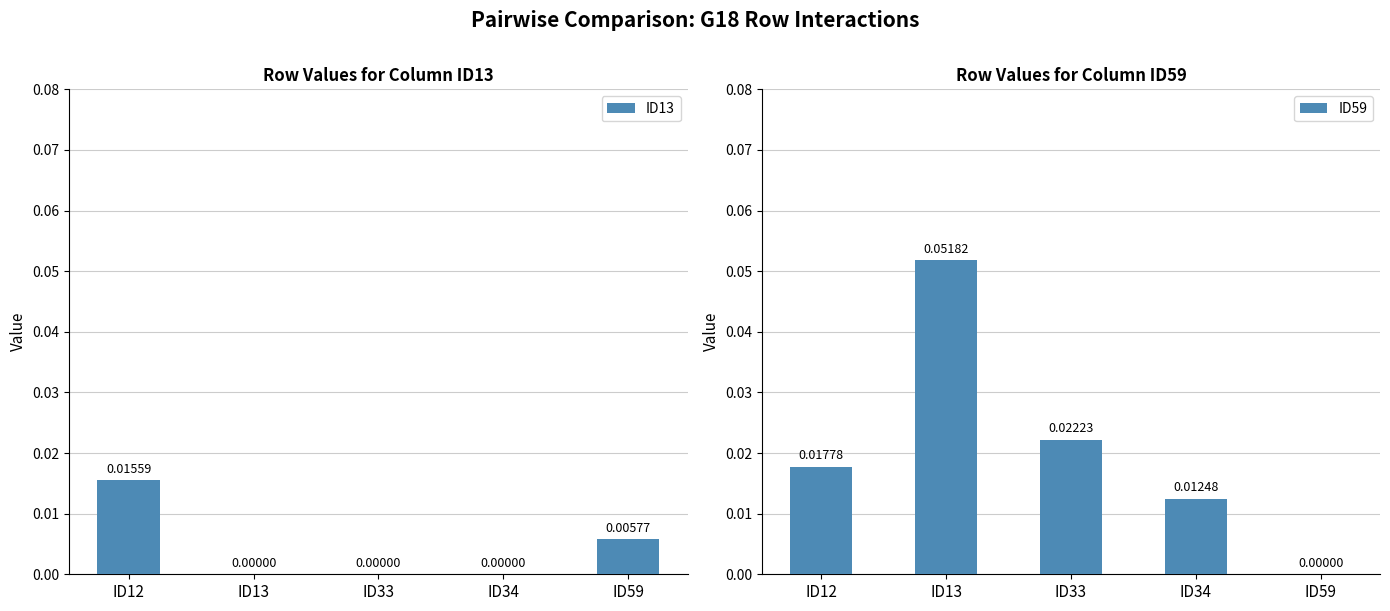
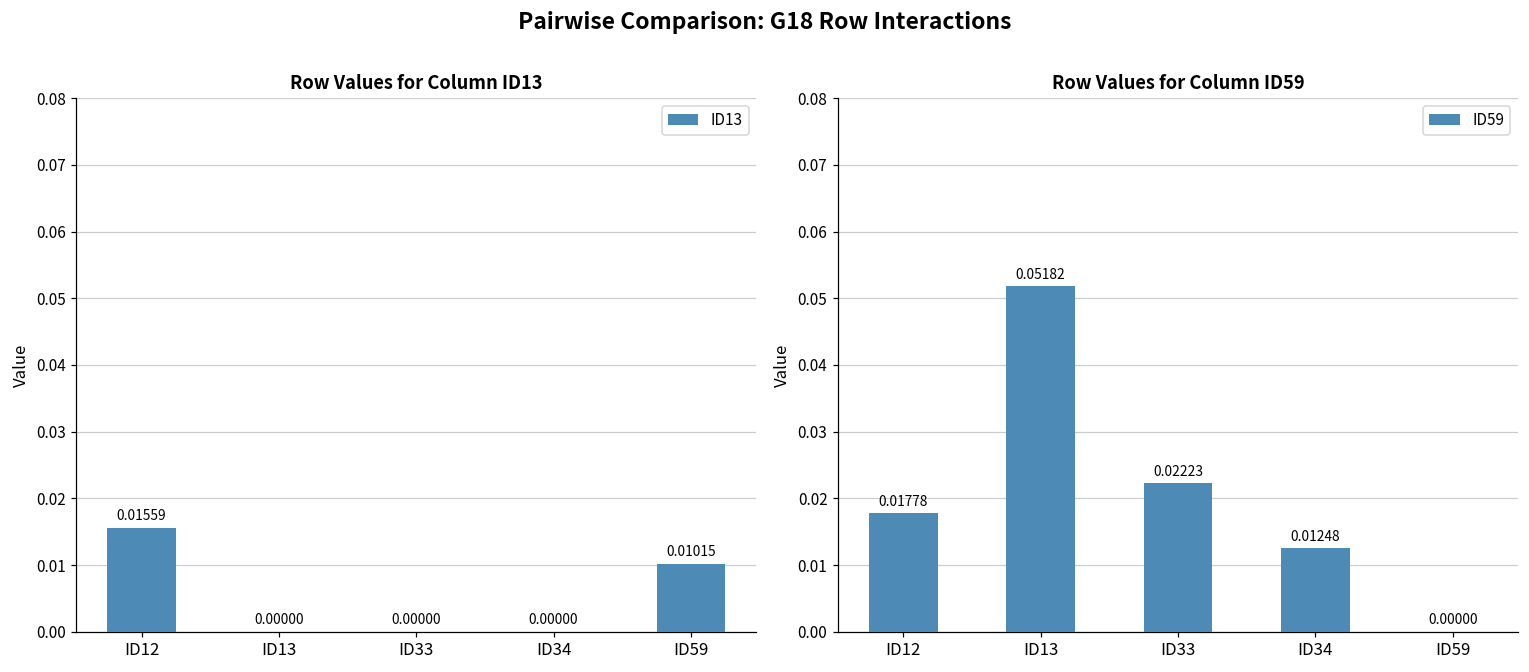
Row Values for Column ID13, ID59: 0.00577 -> 0.01015
